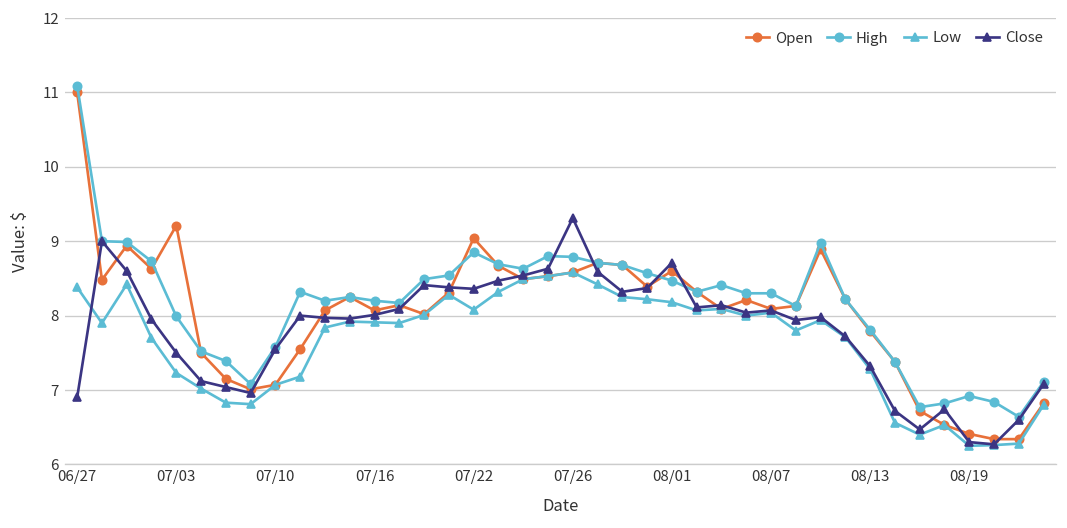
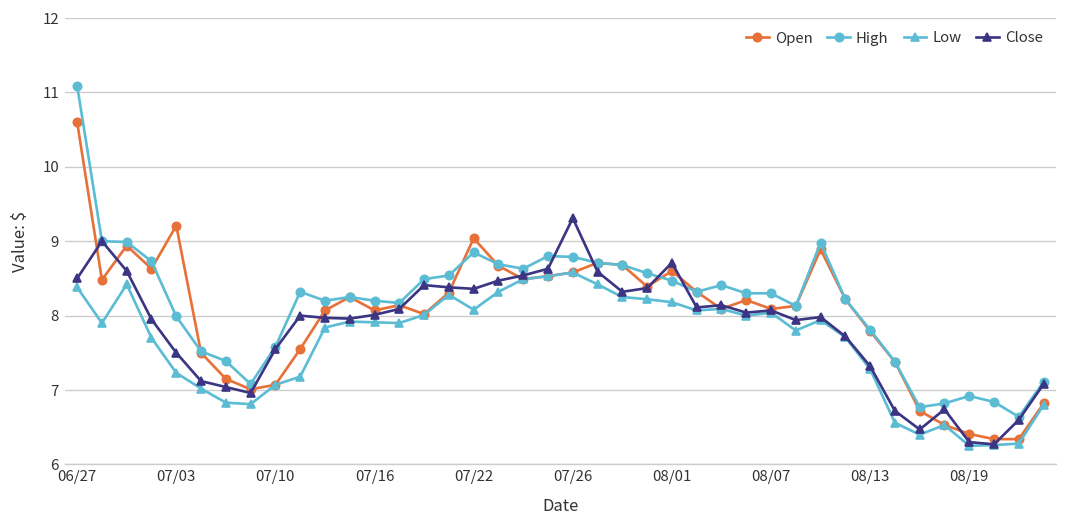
Open, 06/27: 11.0 -> 10.6
Close, 06/27: 6.9 -> 8.5
